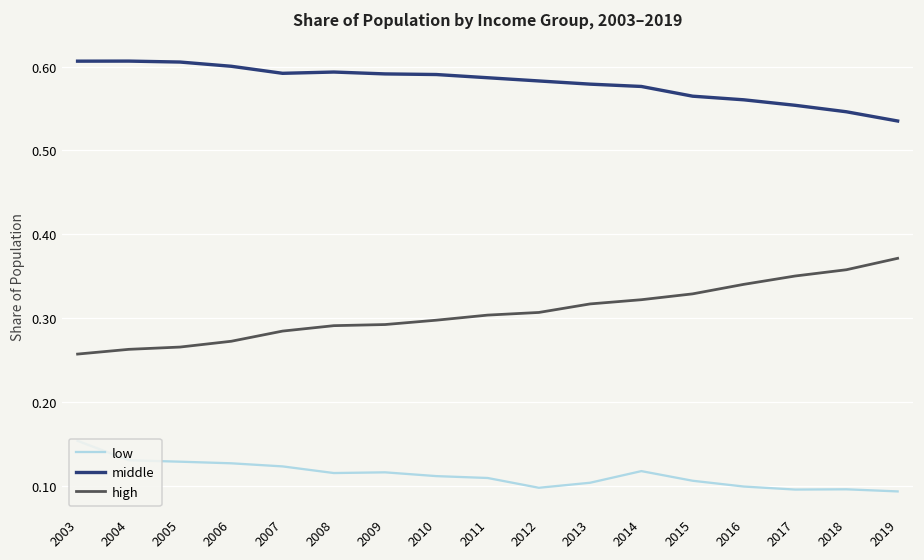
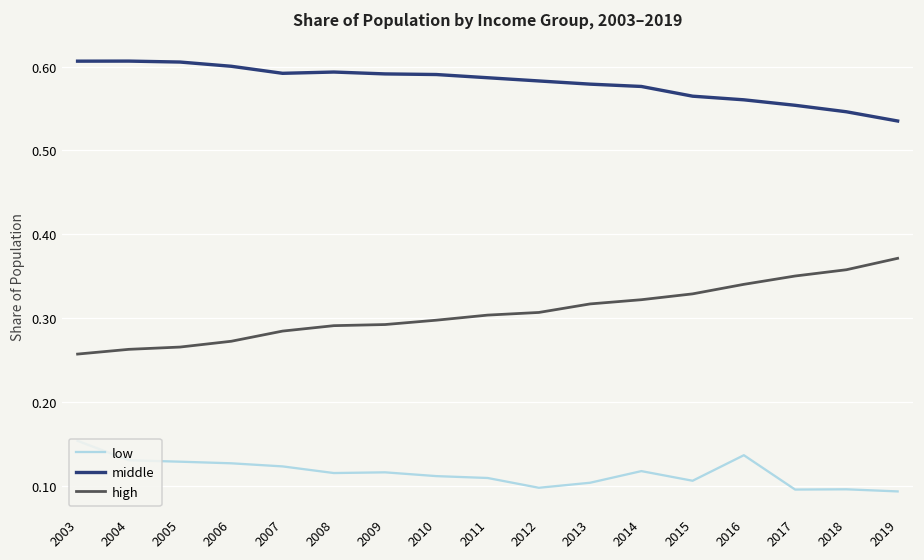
low, 2016: 0.10 -> 0.14
